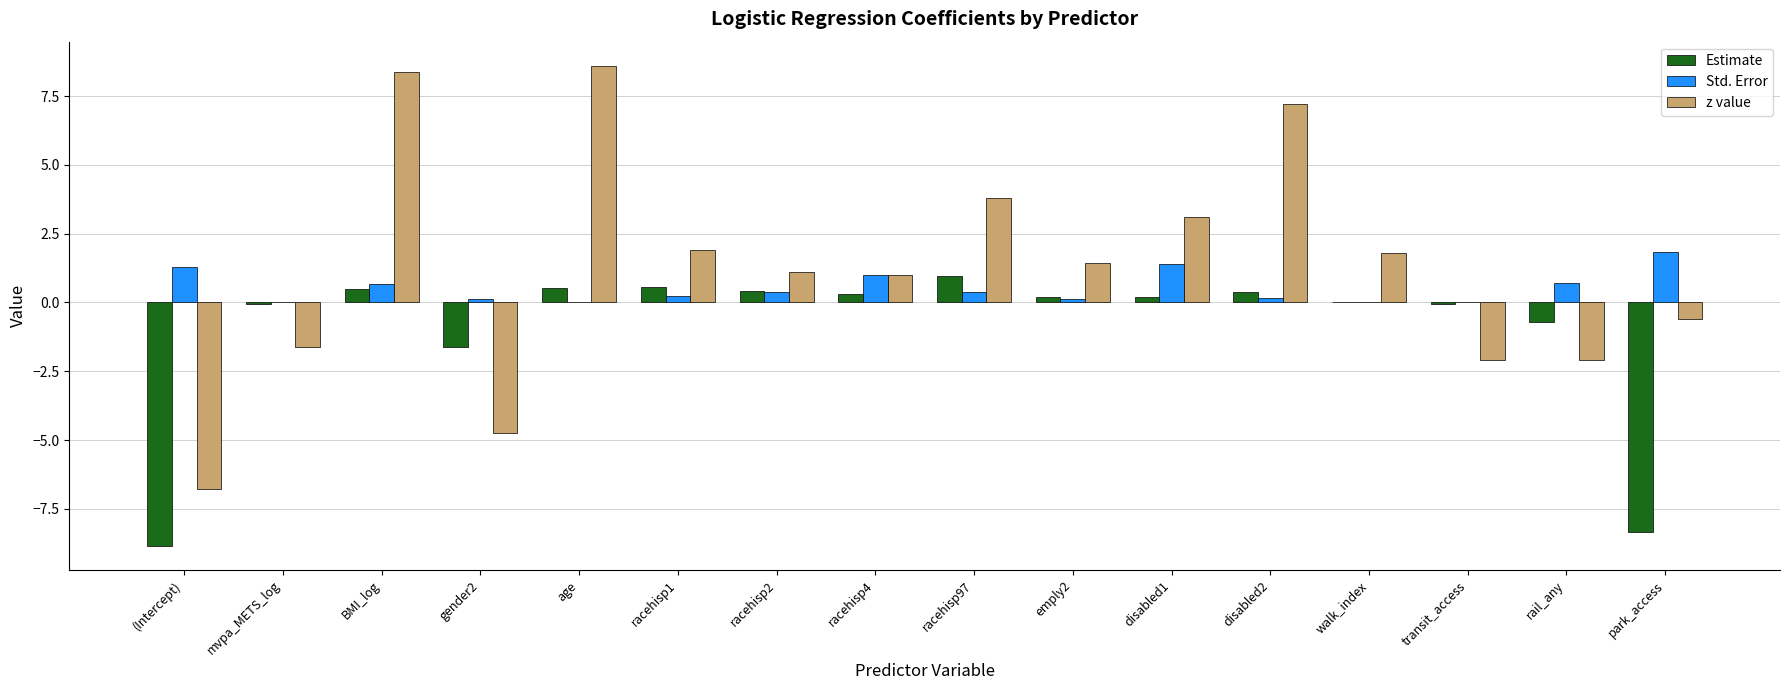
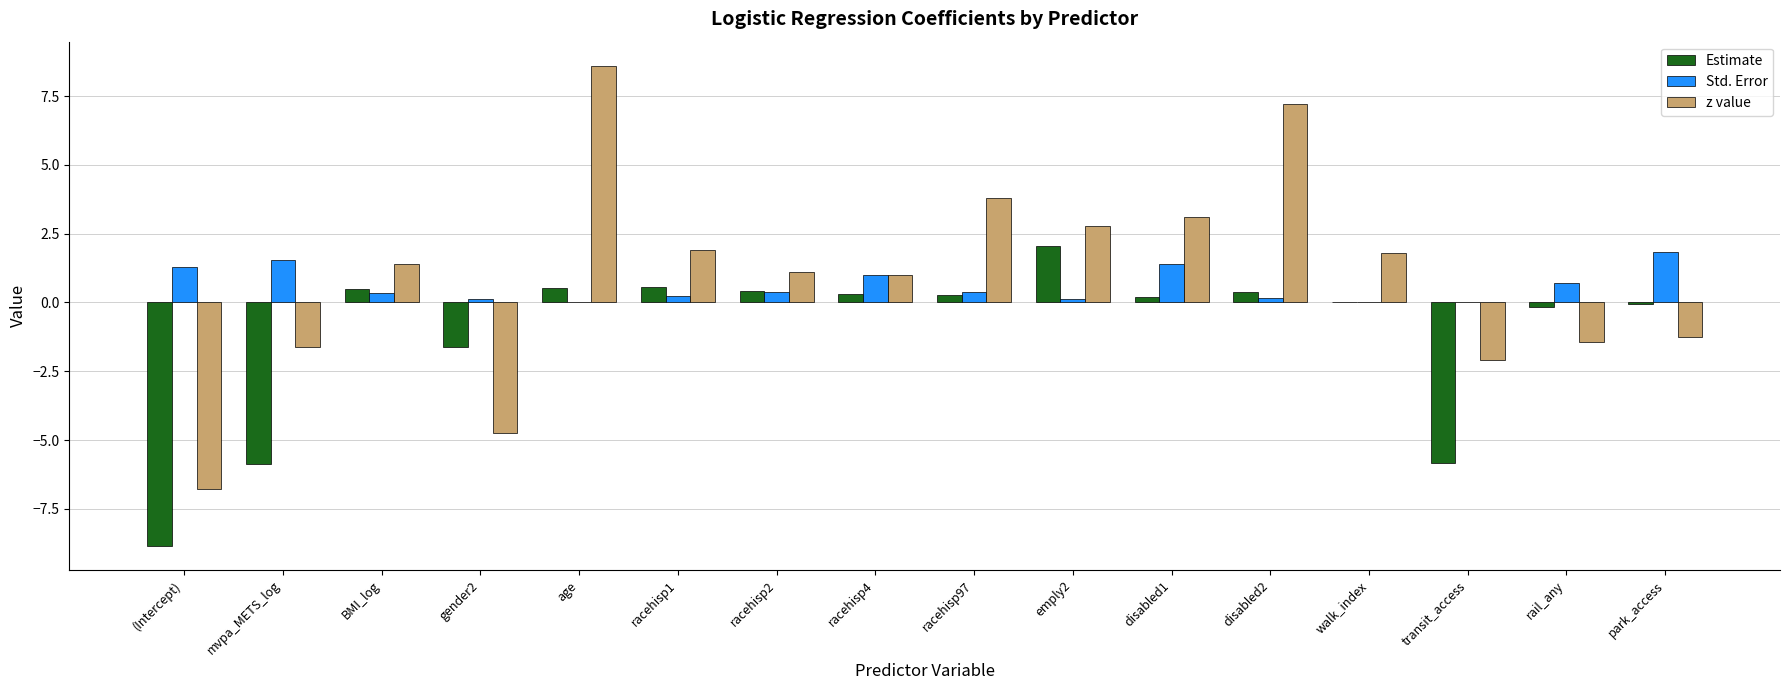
Estimate, mvpa_METS_log: 0.0 -> -5.9
Std. Error, mvpa_METS_log: 0.0 -> 1.5
Std. Error, BMI_log: 0.7 -> 0.3
z value, BMI_log: 8.4 -> 1.4
Estimate, racehisp97: 1.0 -> 0.3
Estimate, emply2: 0.2 -> 2.1
z value, emply2: 1.4 -> 2.8
Estimate, transit_access: 0.0 -> -5.8
Estimate, rail_any: -0.7 -> -0.2
z value, rail_any: -2.1 -> -1.4
Estimate, park_access: -8.3 -> 0.0
z value, park_access: -0.6 -> -1.2
